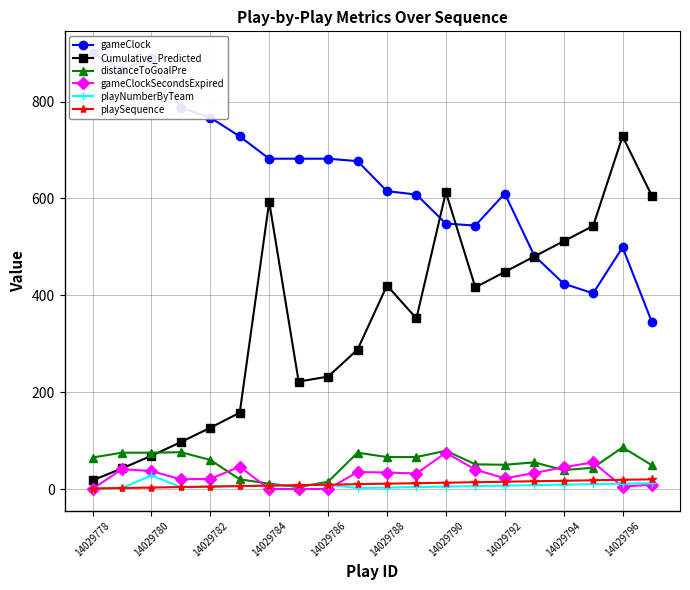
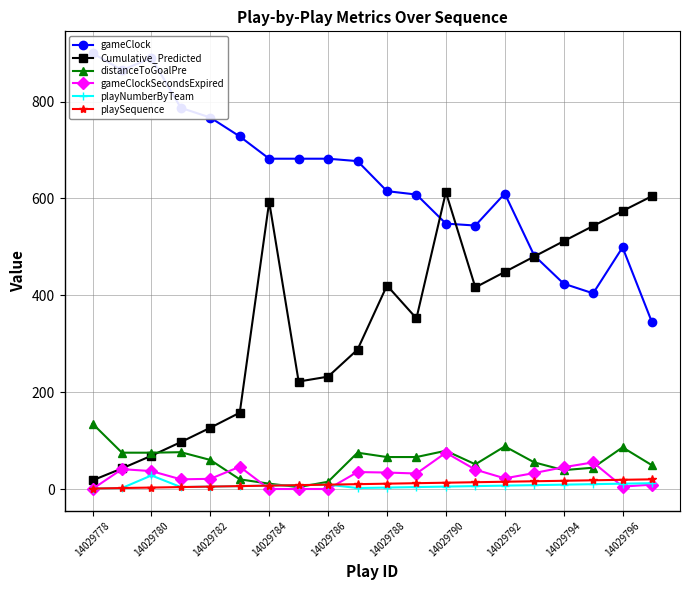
distanceToGoalPre, 14029778: 70 -> 140
distanceToGoalPre, 14029792: 50 -> 90
Cumulative_Predicted, 14029796: 730 -> 570
